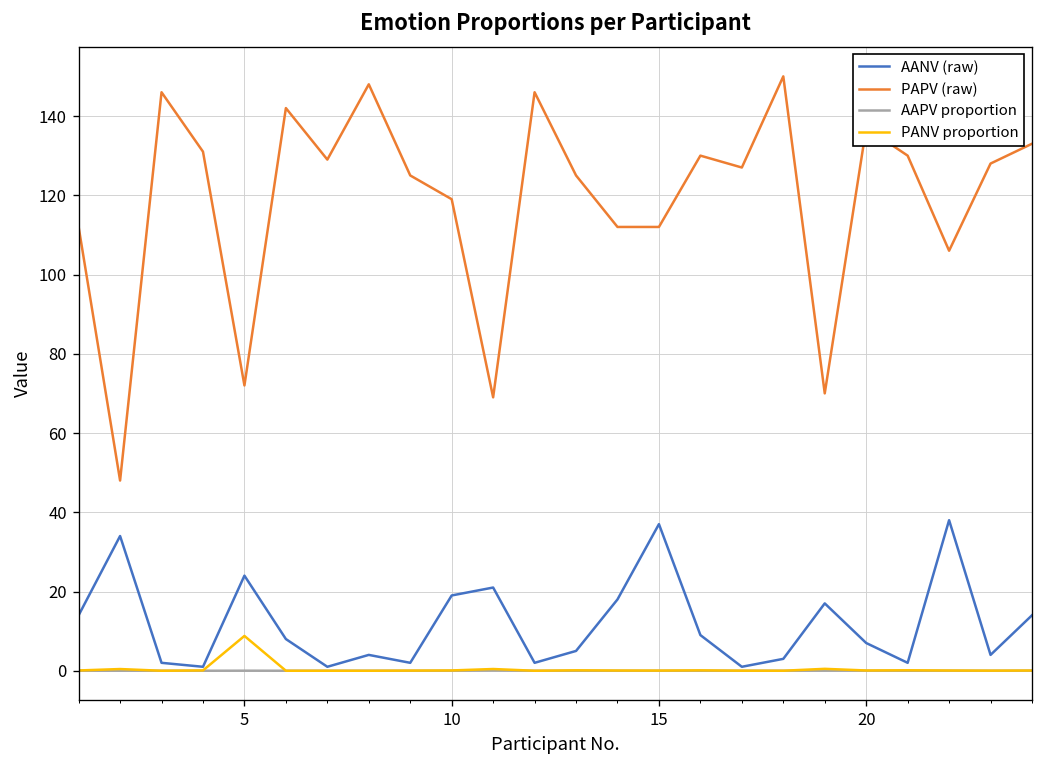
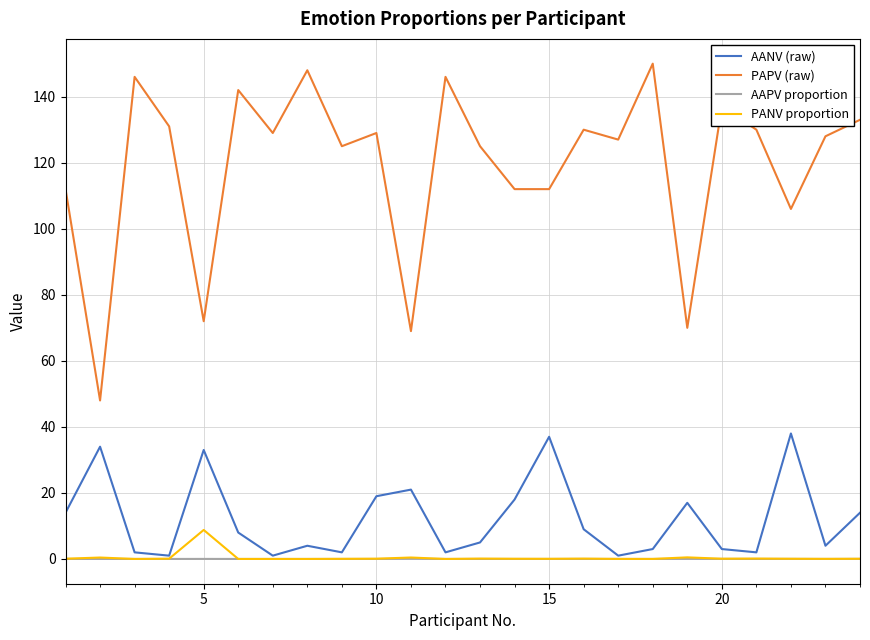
AANV (raw), 5: 24 -> 33
PAPV (raw), 10: 119 -> 129
AANV (raw), 20: 7 -> 3
